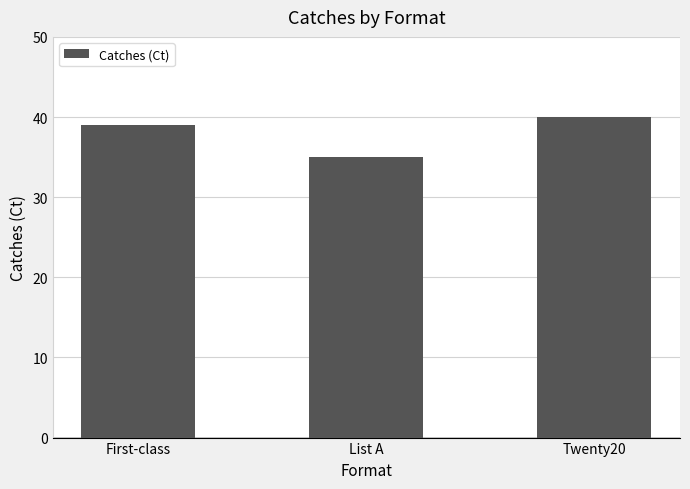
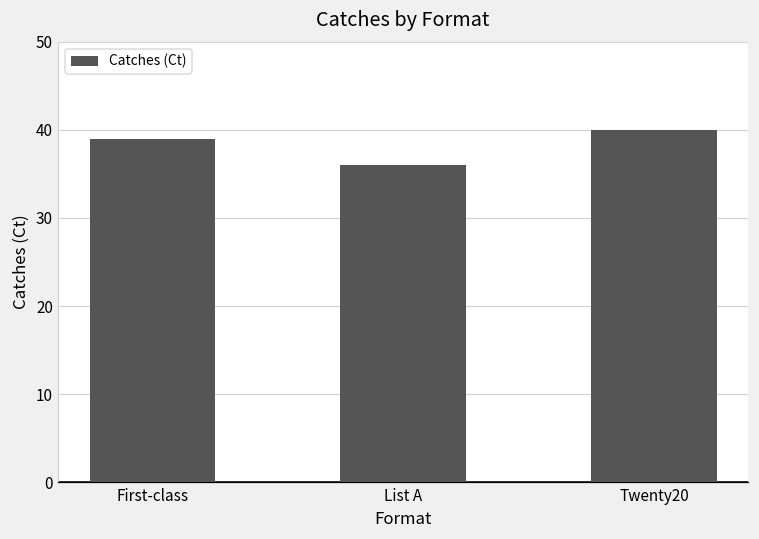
List A: 35 -> 36
